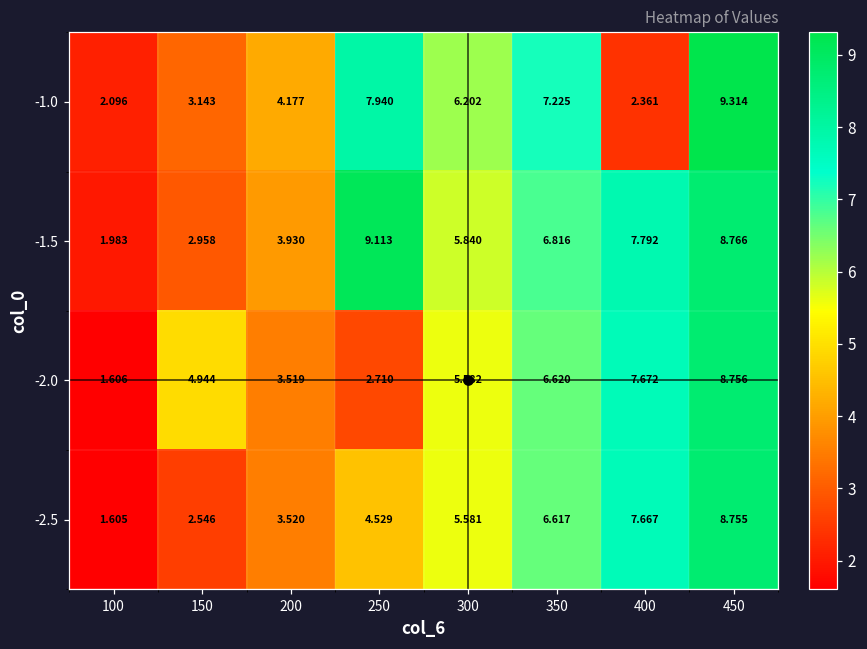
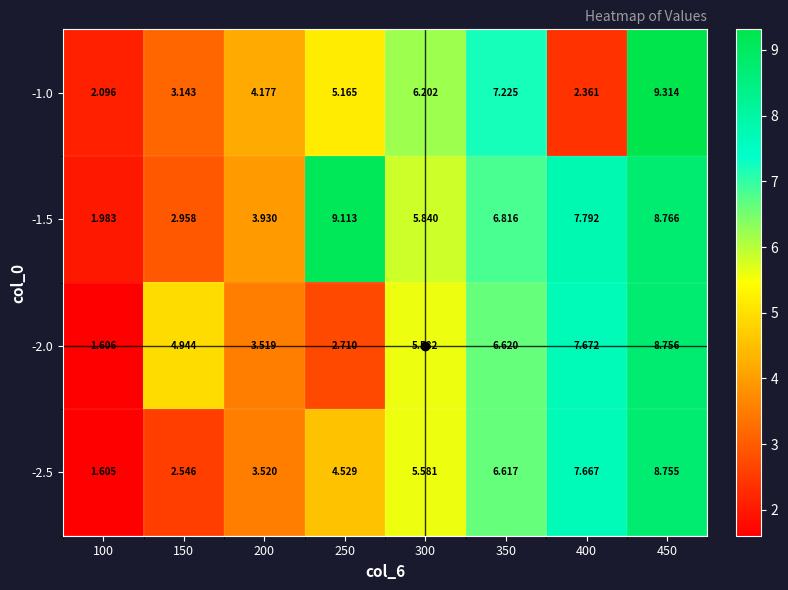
-1.0, 250: 7.940 -> 5.165
